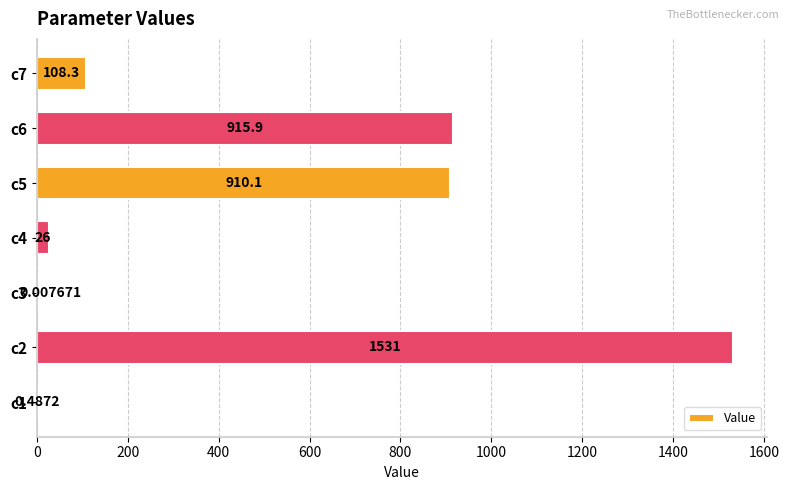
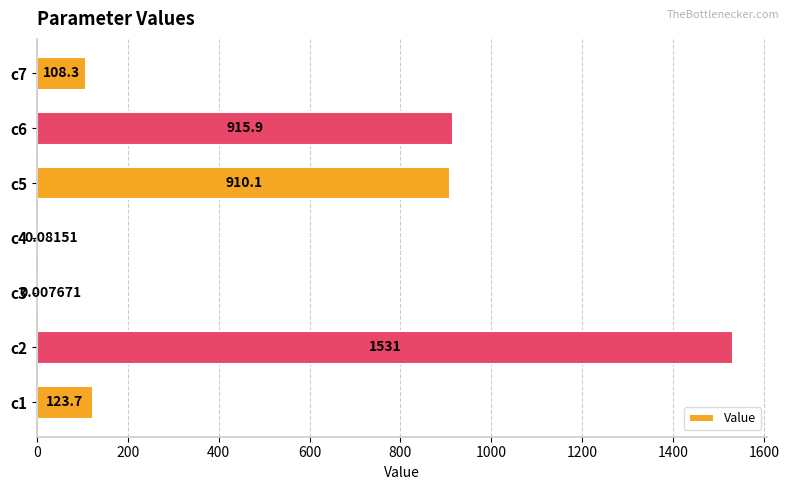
c4: 26 -> 0.08151
c1: 0.4872 -> 123.7
